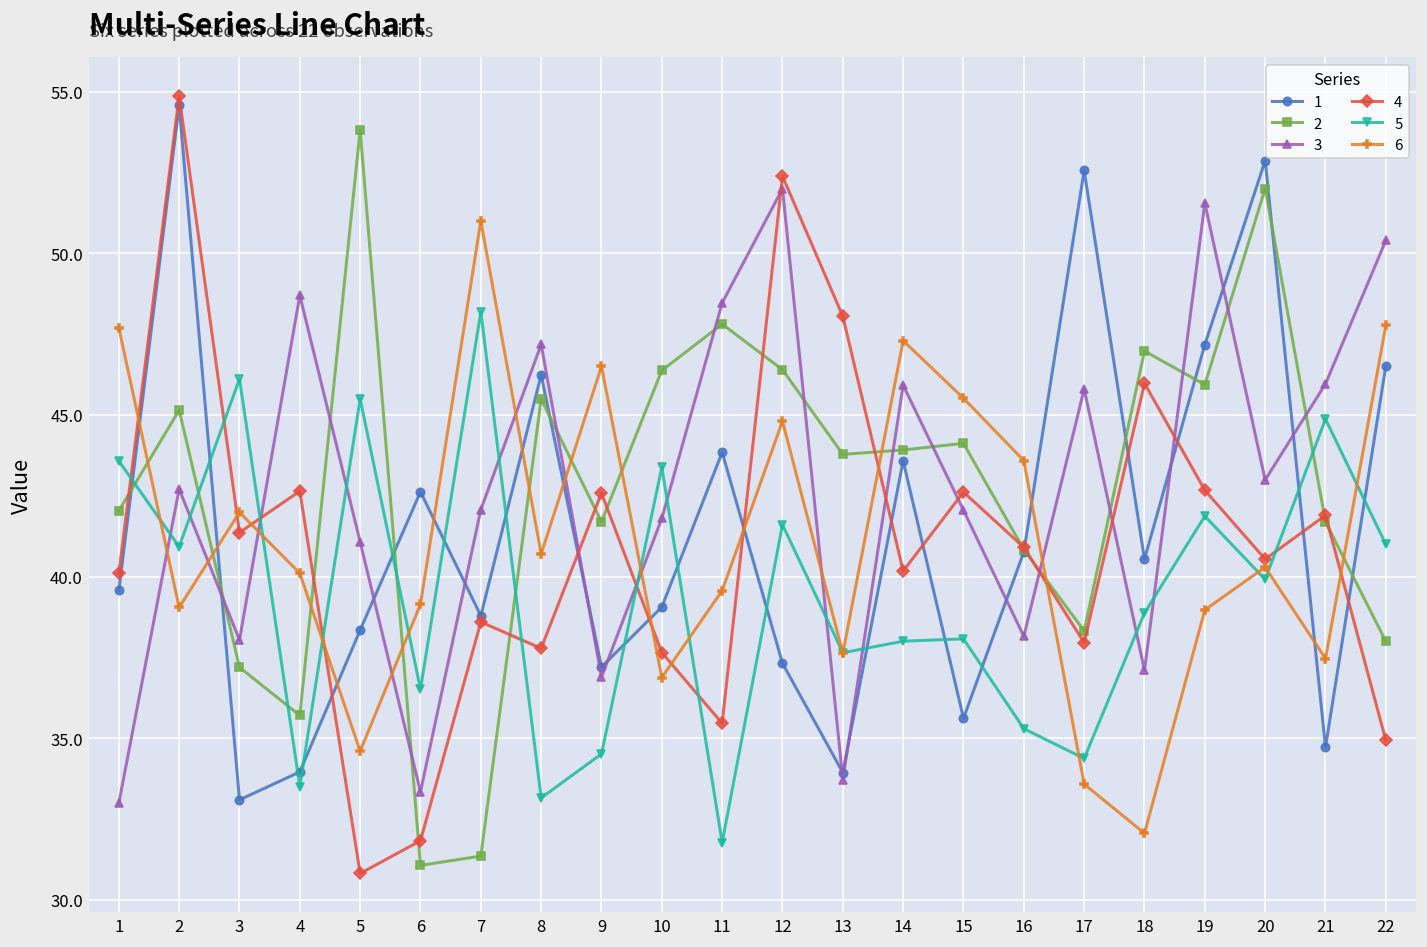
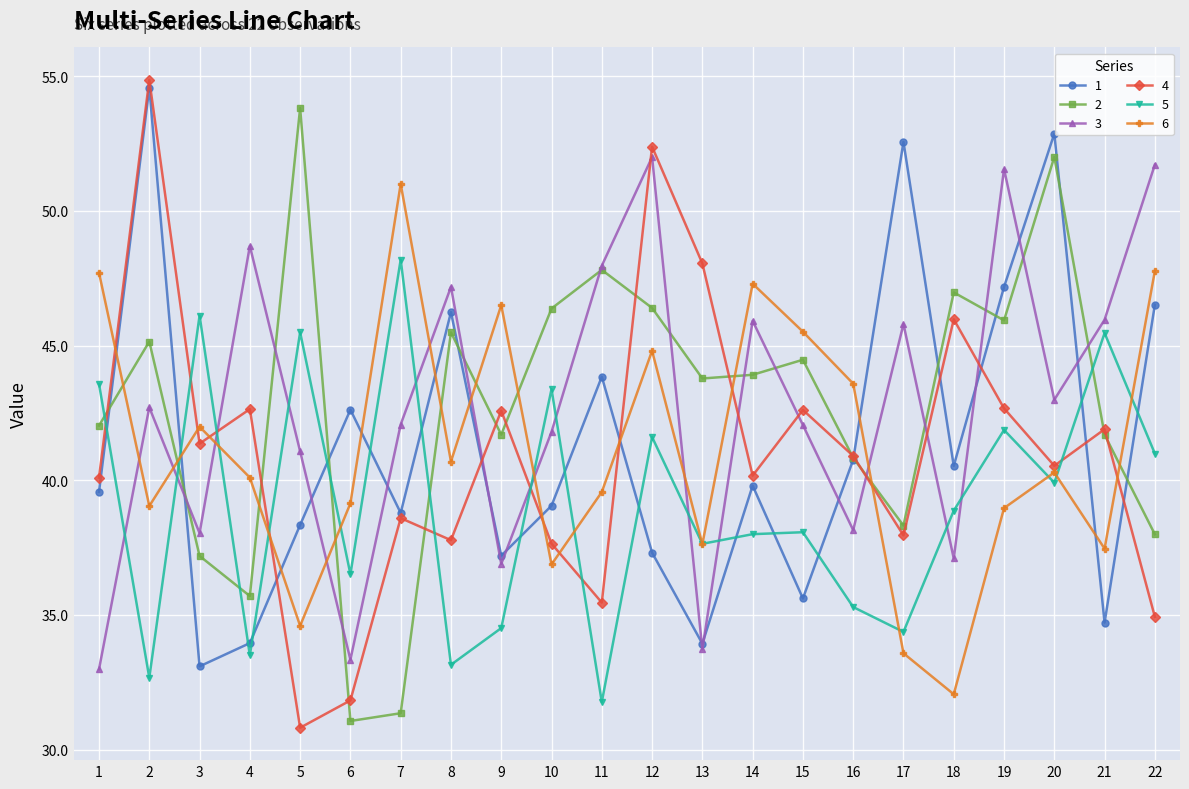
5, 2: 40.9 -> 32.7
3, 11: 48.5 -> 48.0
1, 14: 43.6 -> 39.8
2, 15: 44.1 -> 44.5
5, 21: 44.9 -> 45.5
3, 22: 50.4 -> 51.7
